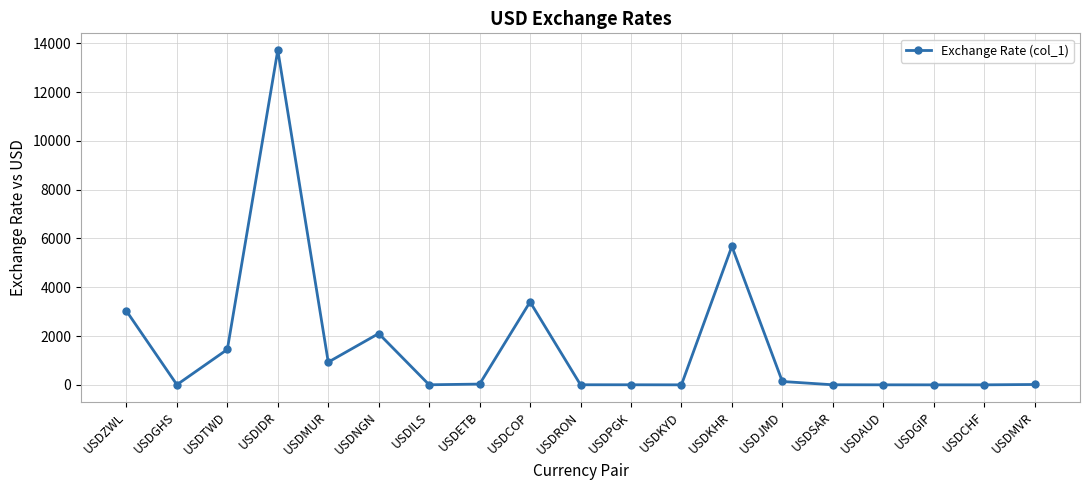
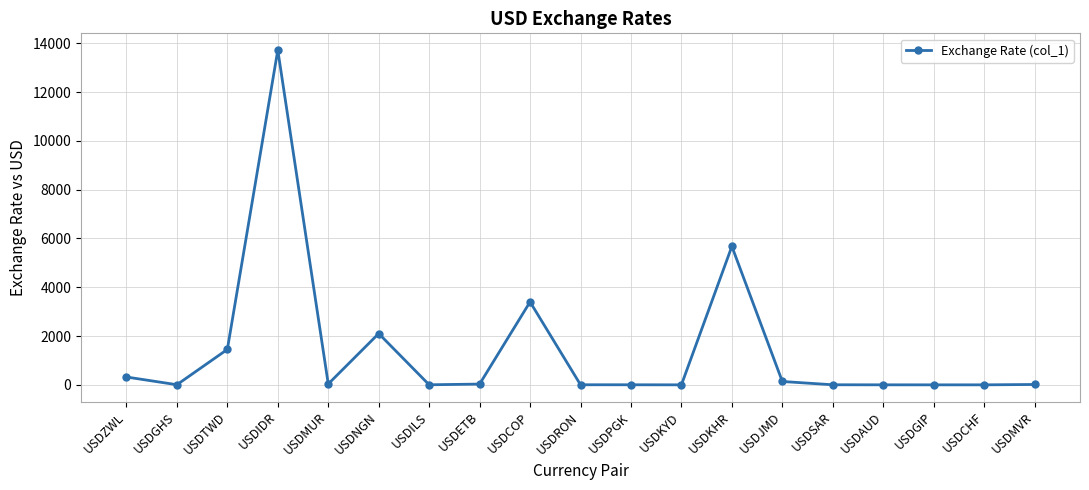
USDZWL: 3000 -> 300
USDMUR: 900 -> 0
